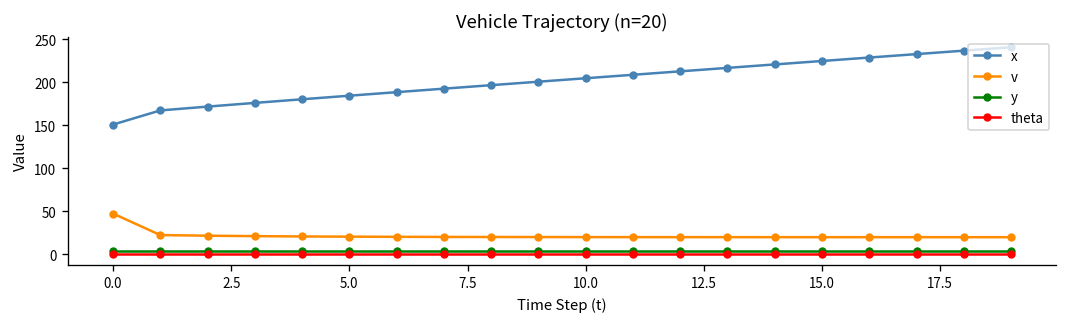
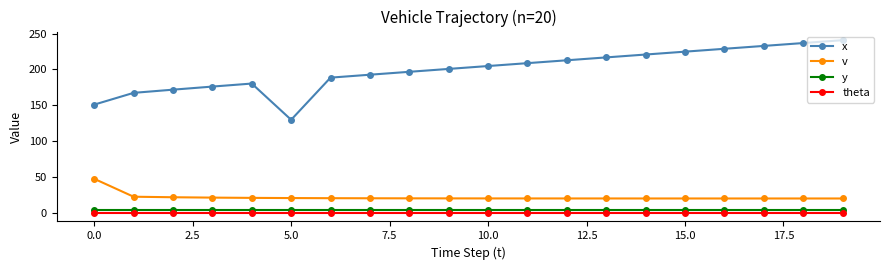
x, 5.0: 180 -> 130
